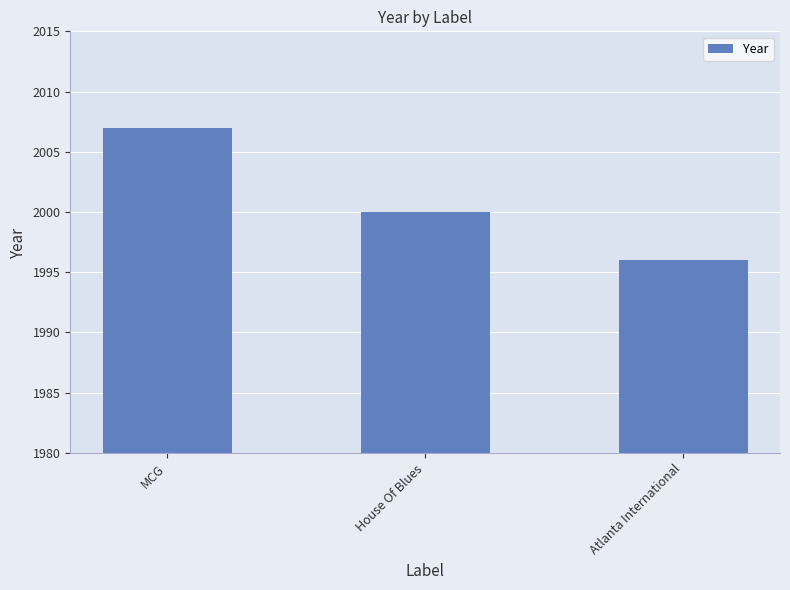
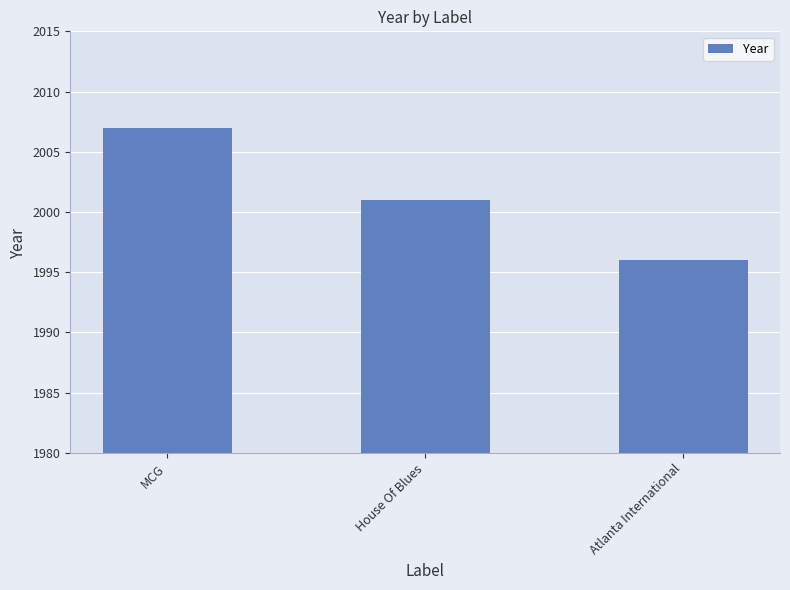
House Of Blues: 2000 -> 2001
